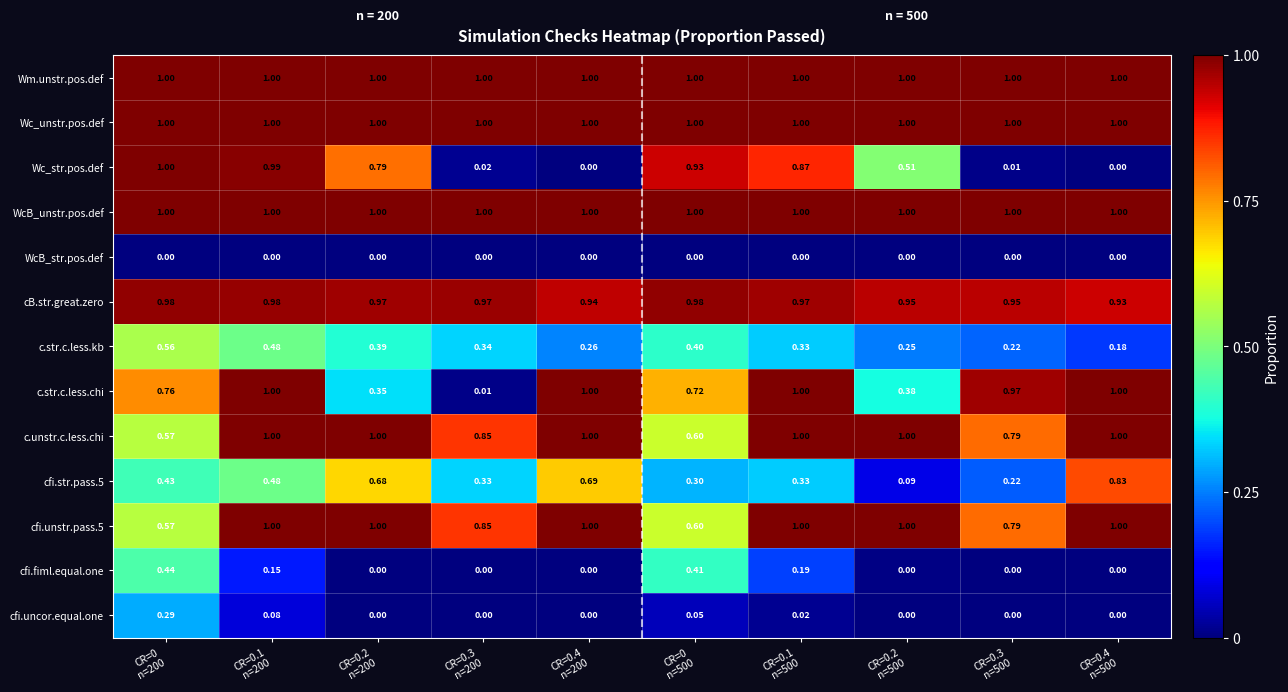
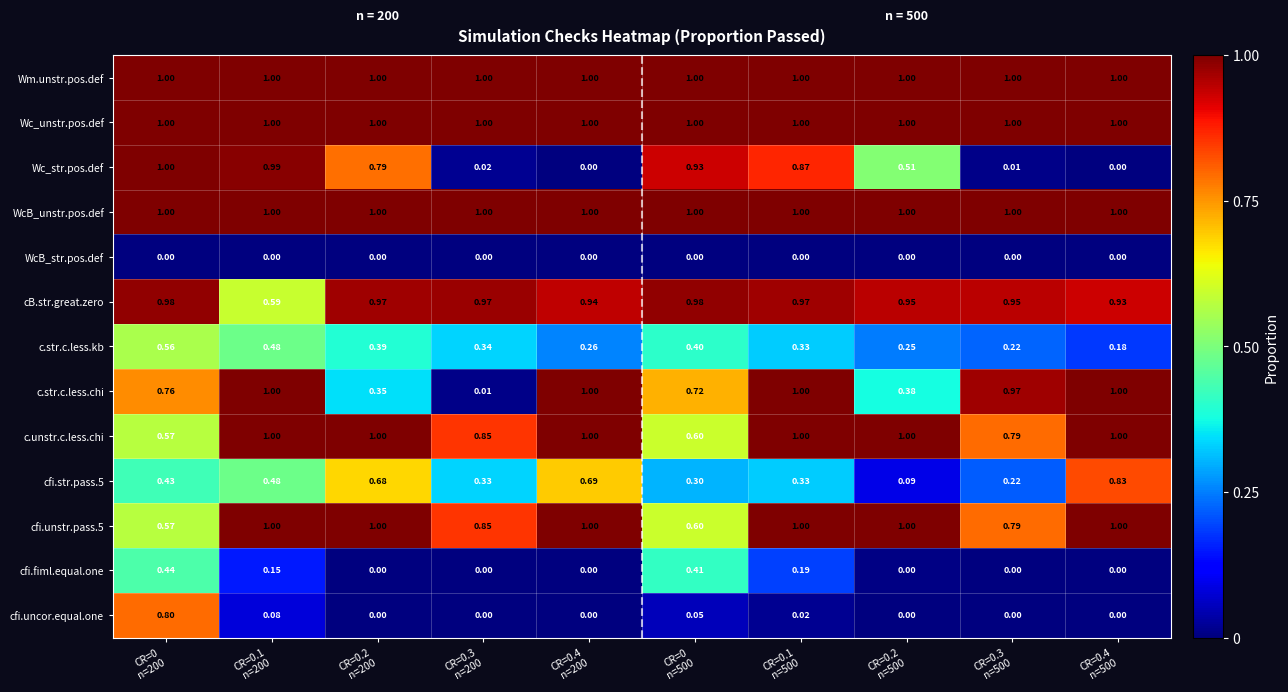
cB.str.great.zero, CR=0.1 n=200: 0.98 -> 0.59
cfi.uncor.equal.one, CR=0 n=200: 0.29 -> 0.80
